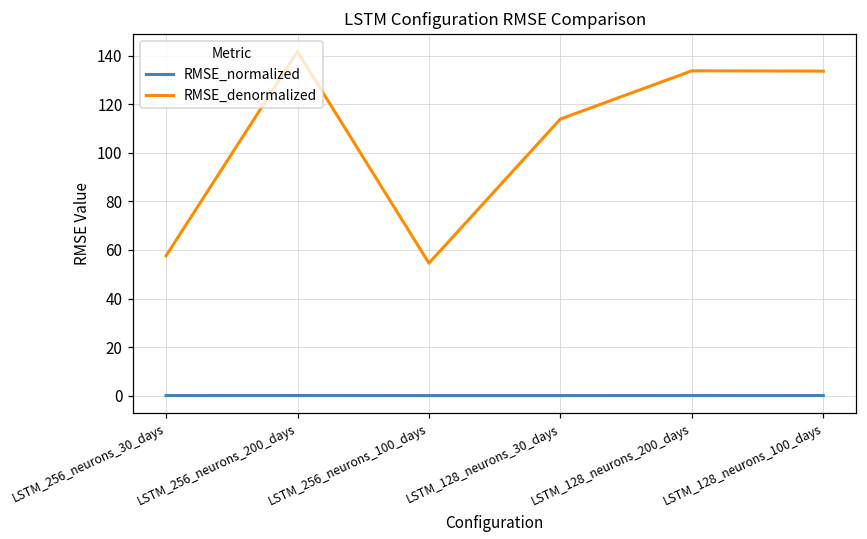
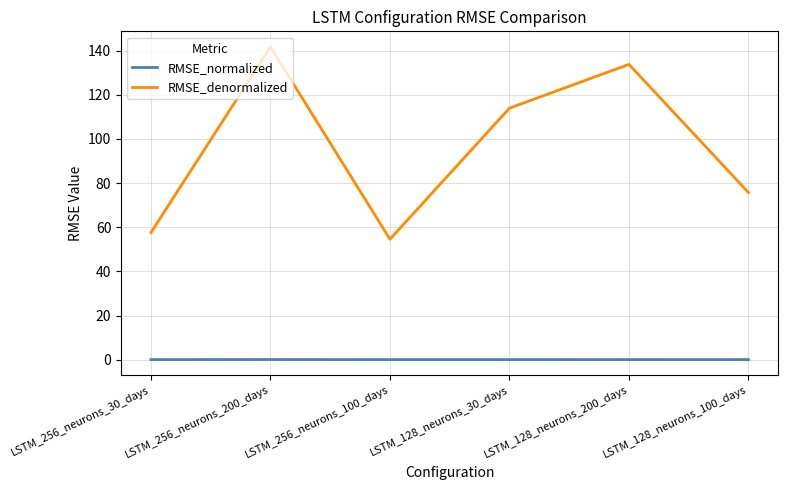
RMSE_denormalized, LSTM_128_neurons_100_days: 134 -> 76
